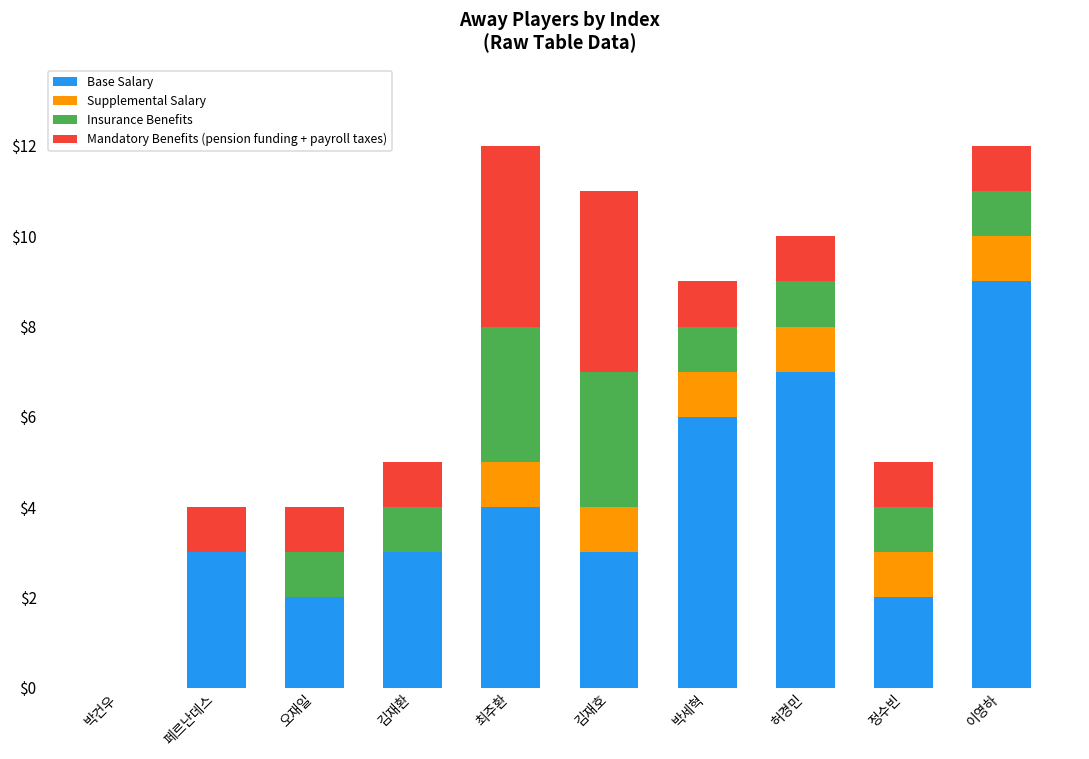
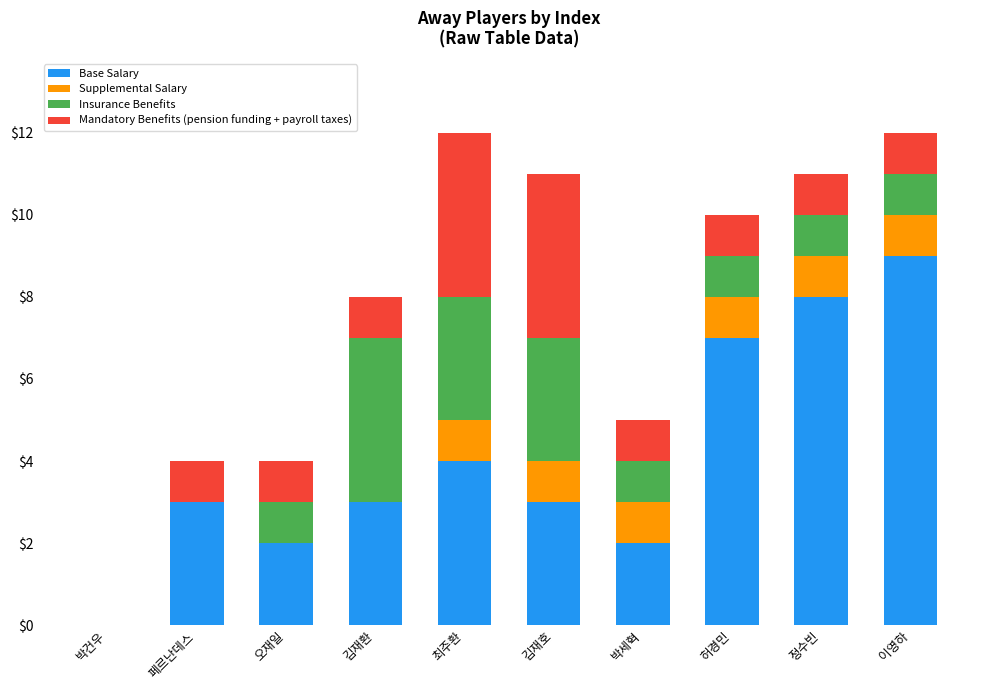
Insurance Benefits, 김재환: $1 -> $4
Base Salary, 박세혁: $6 -> $2
Base Salary, 정수빈: $2 -> $8
